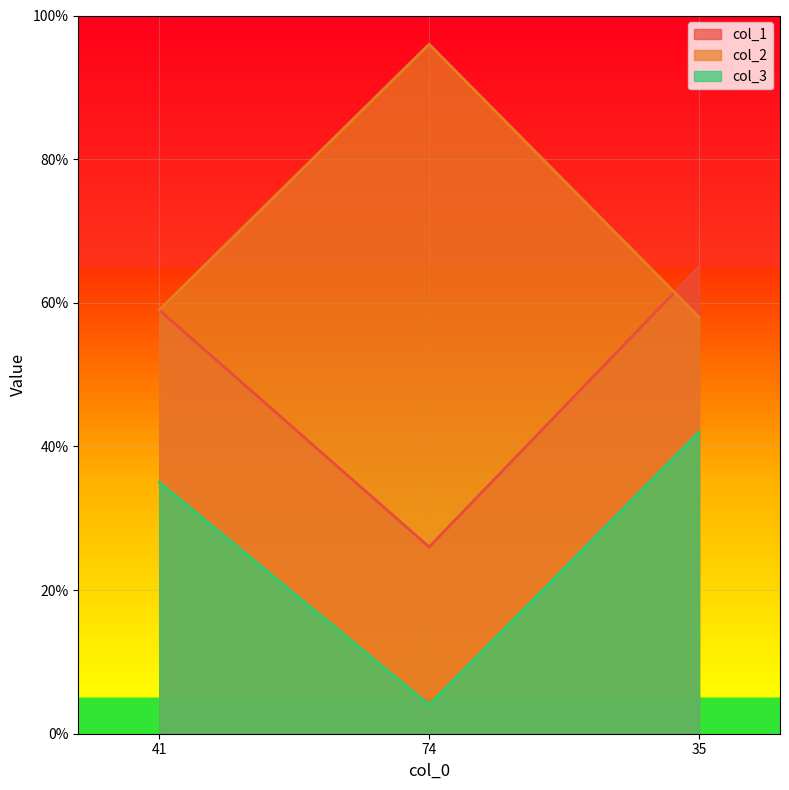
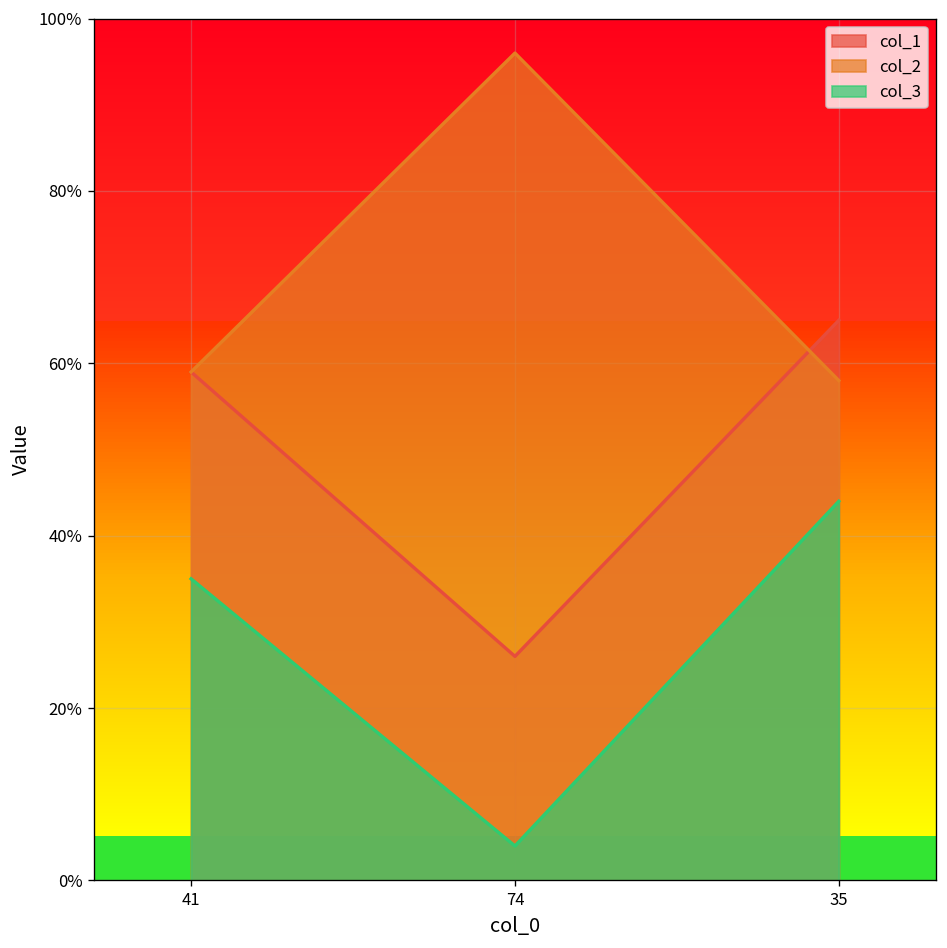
col_3, 35: 42% -> 44%
